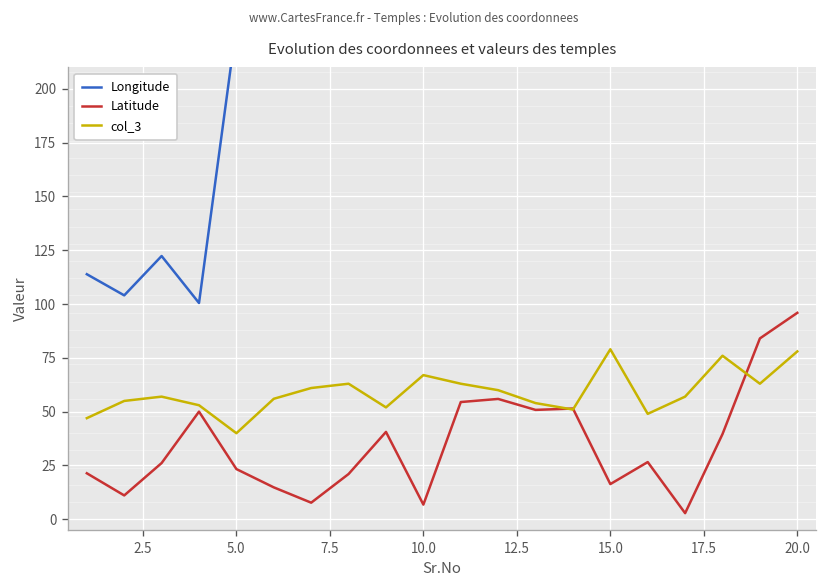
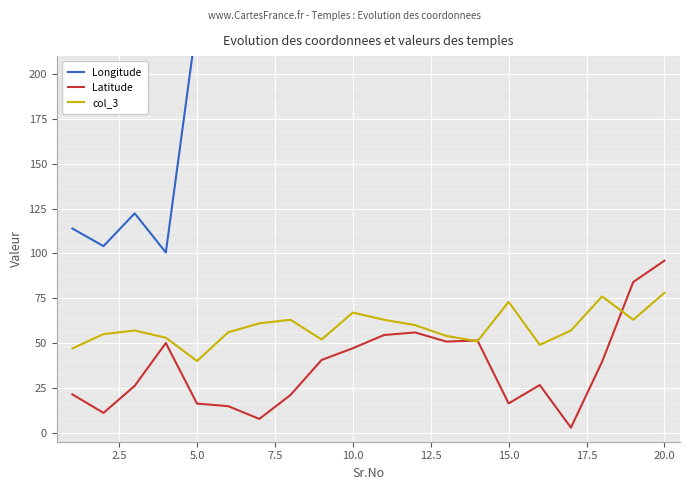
Latitude, 5.0: 23 -> 16
Latitude, 10.0: 7 -> 47
col_3, 15.0: 79 -> 73
